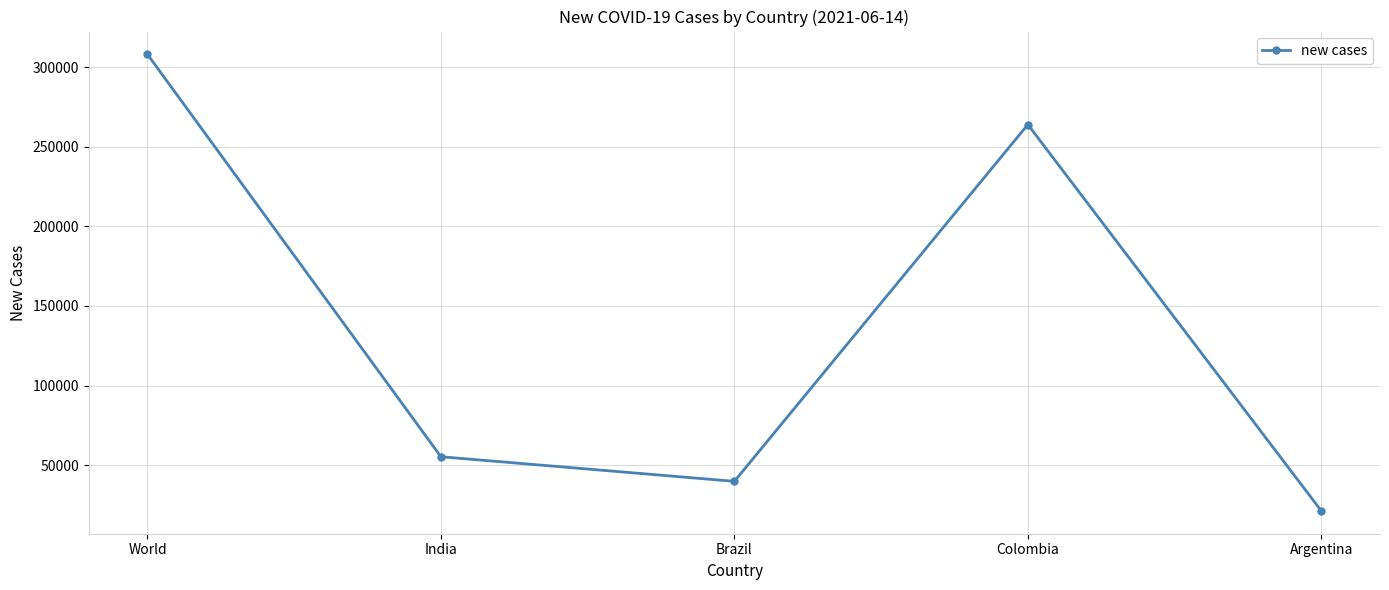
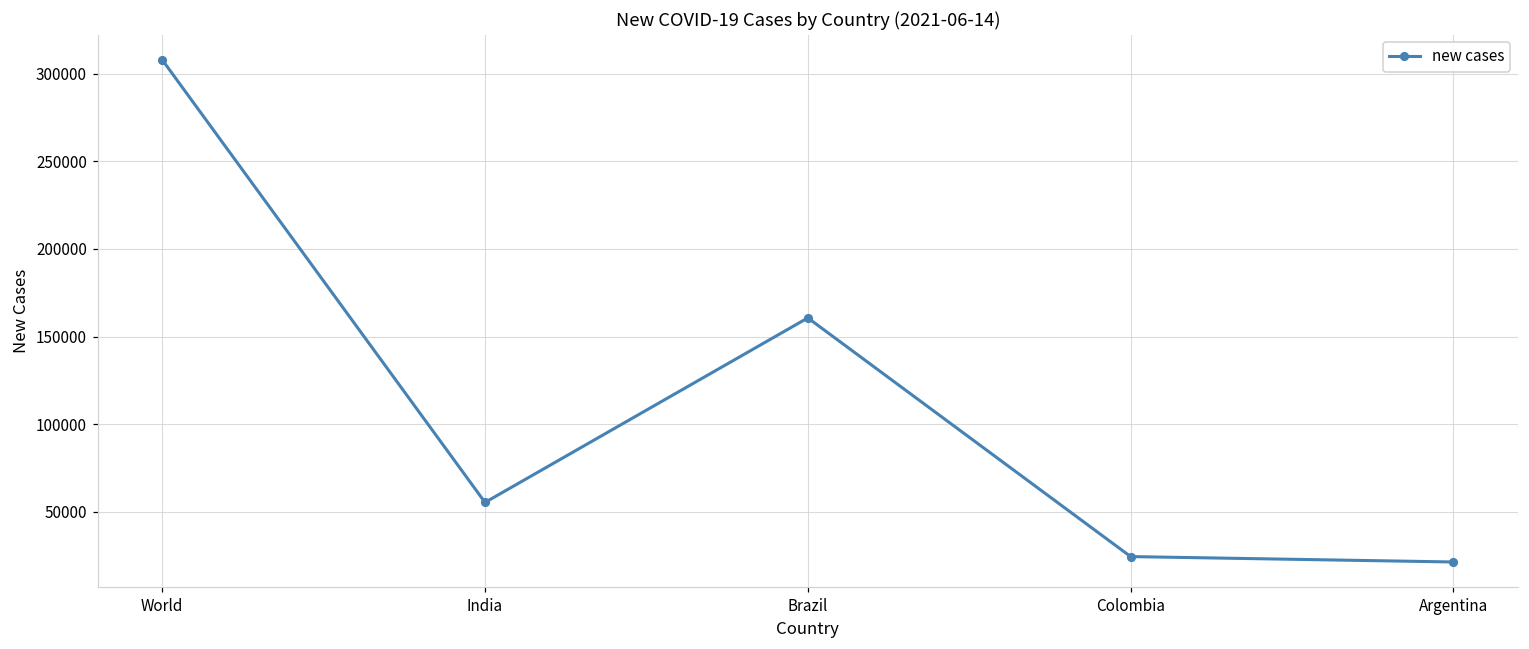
Brazil: 40000 -> 161000
Colombia: 264000 -> 24000
